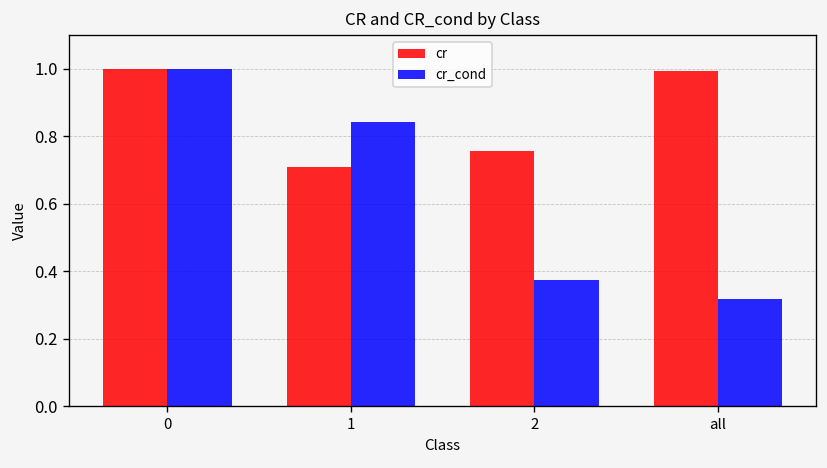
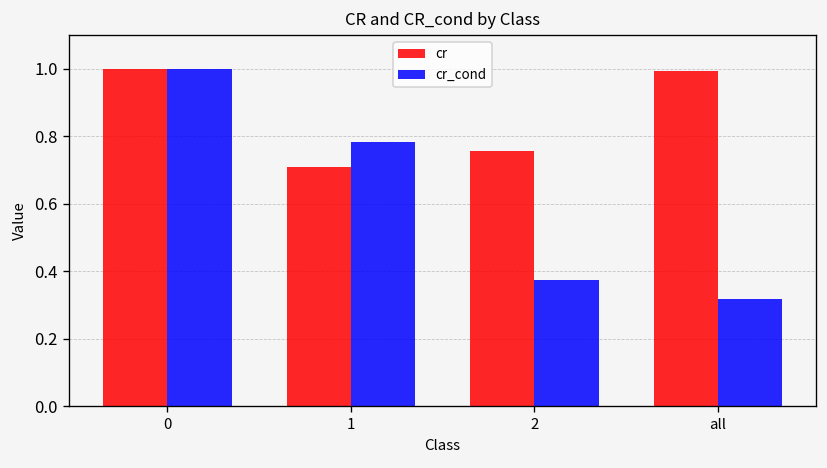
cr_cond, 1: 0.84 -> 0.78
